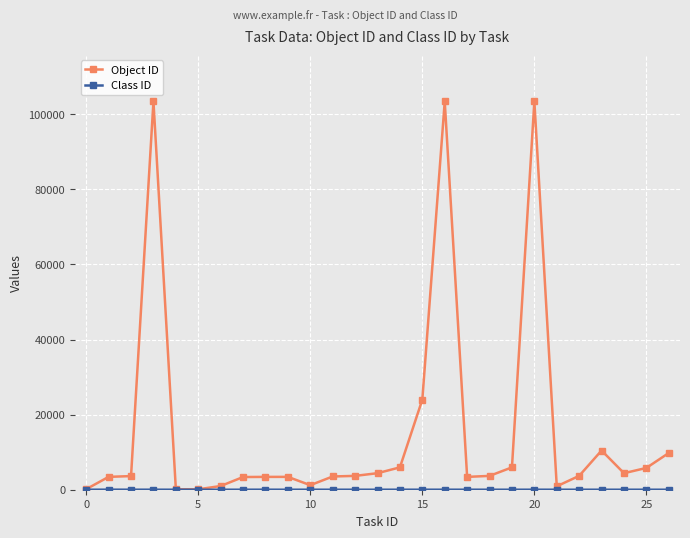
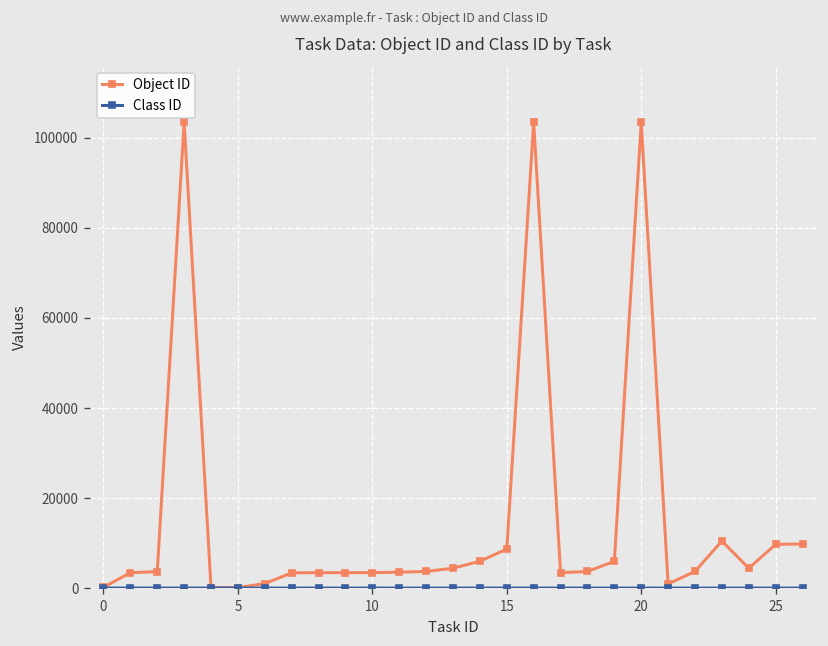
Object ID, 10: 1000 -> 3000
Object ID, 15: 24000 -> 9000
Object ID, 25: 6000 -> 10000
